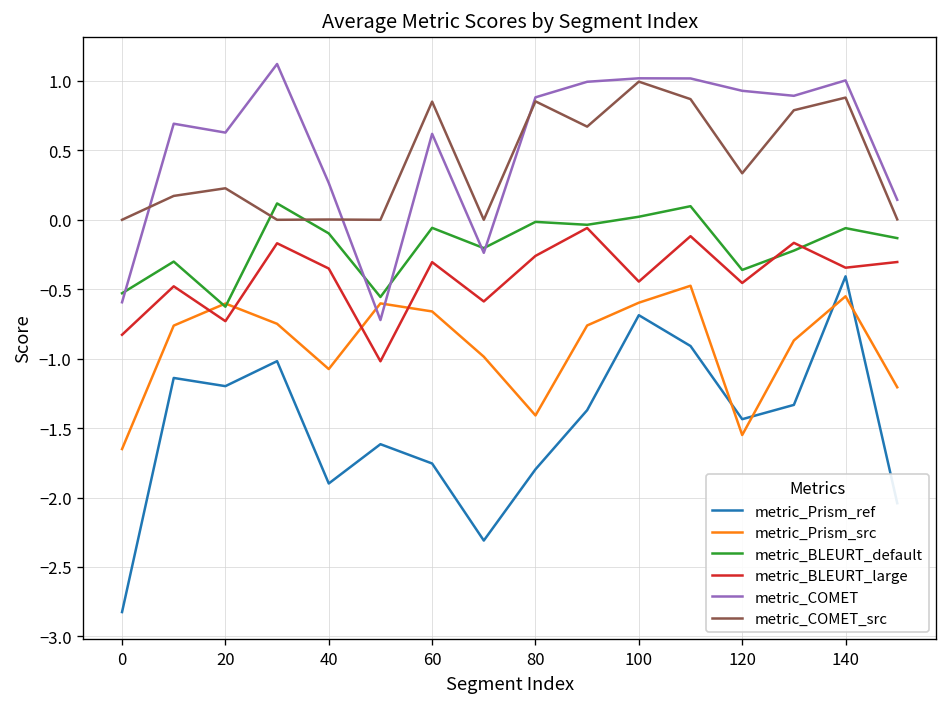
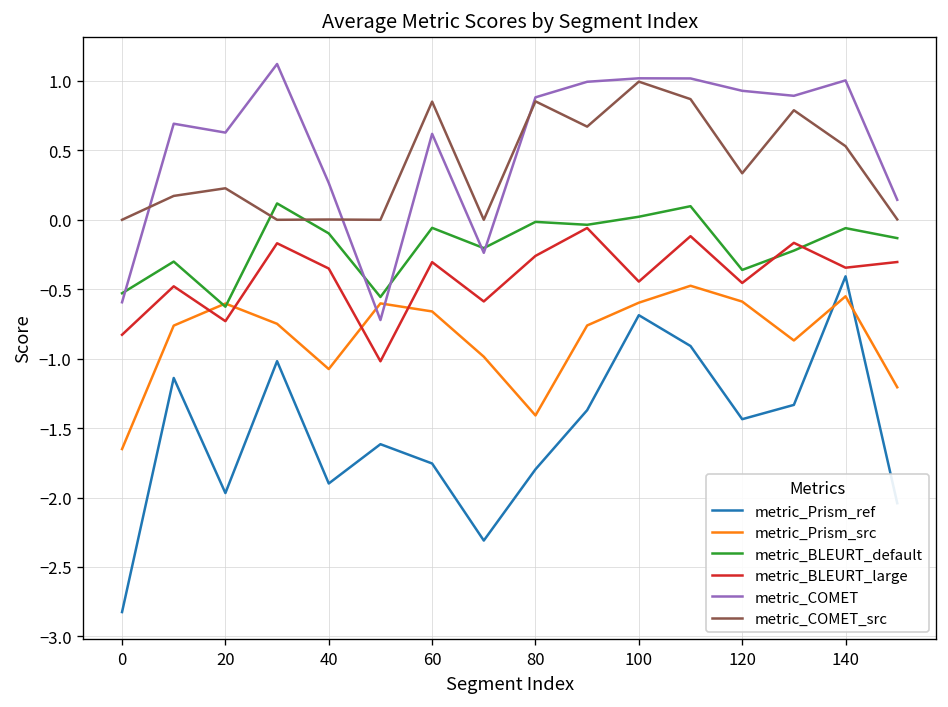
metric_Prism_ref, 20: -1.20 -> -1.97
metric_Prism_src, 120: -1.55 -> -0.59
metric_COMET_src, 140: 0.88 -> 0.53
